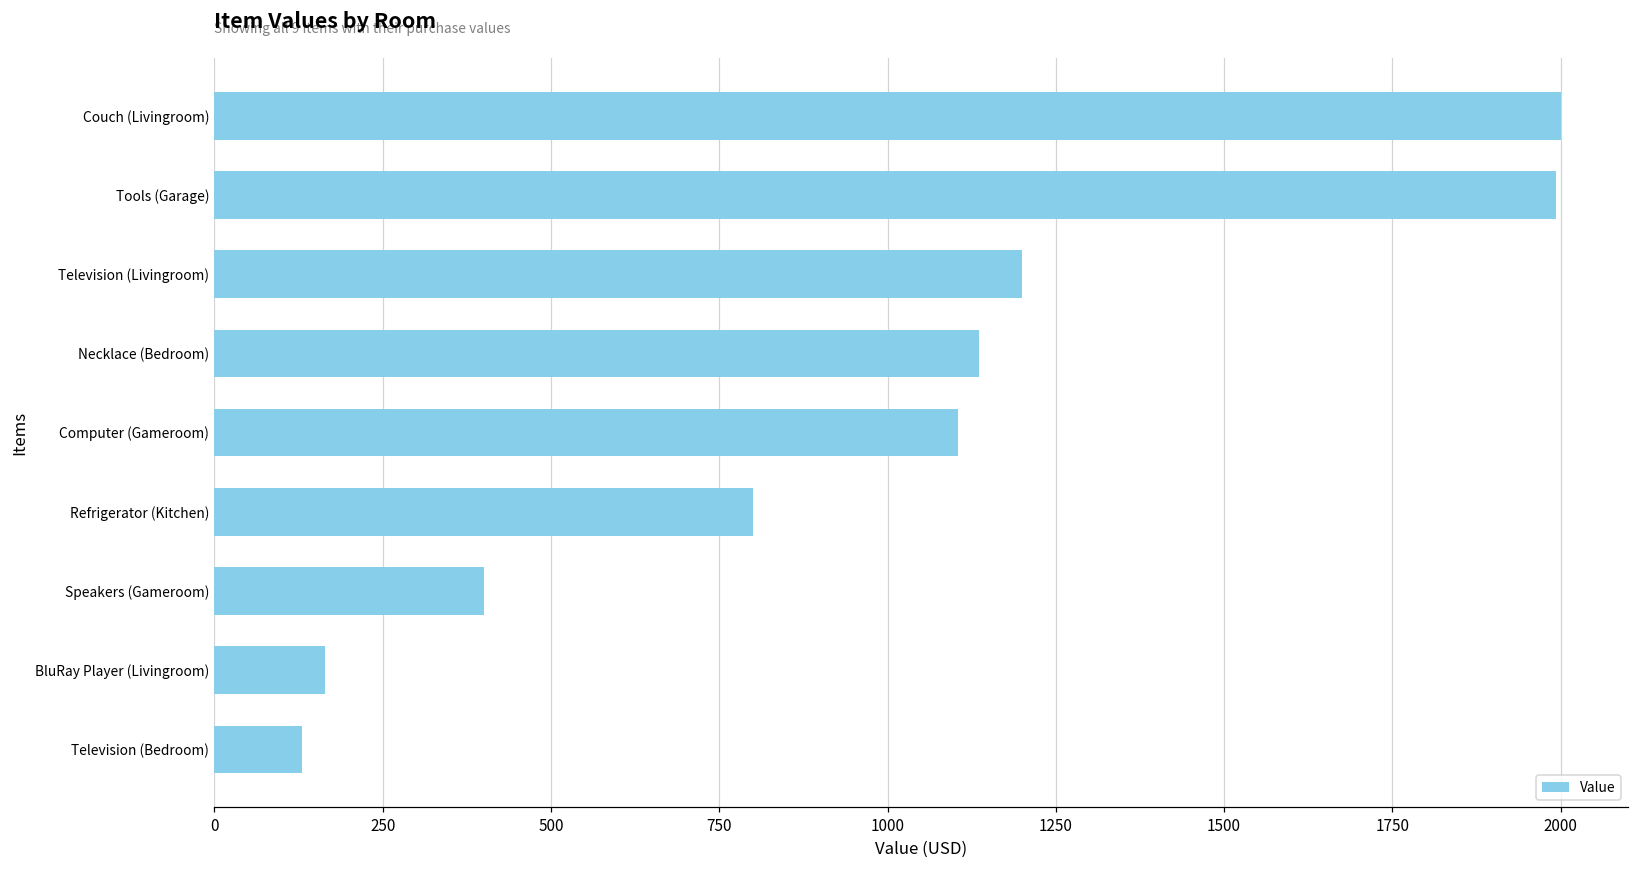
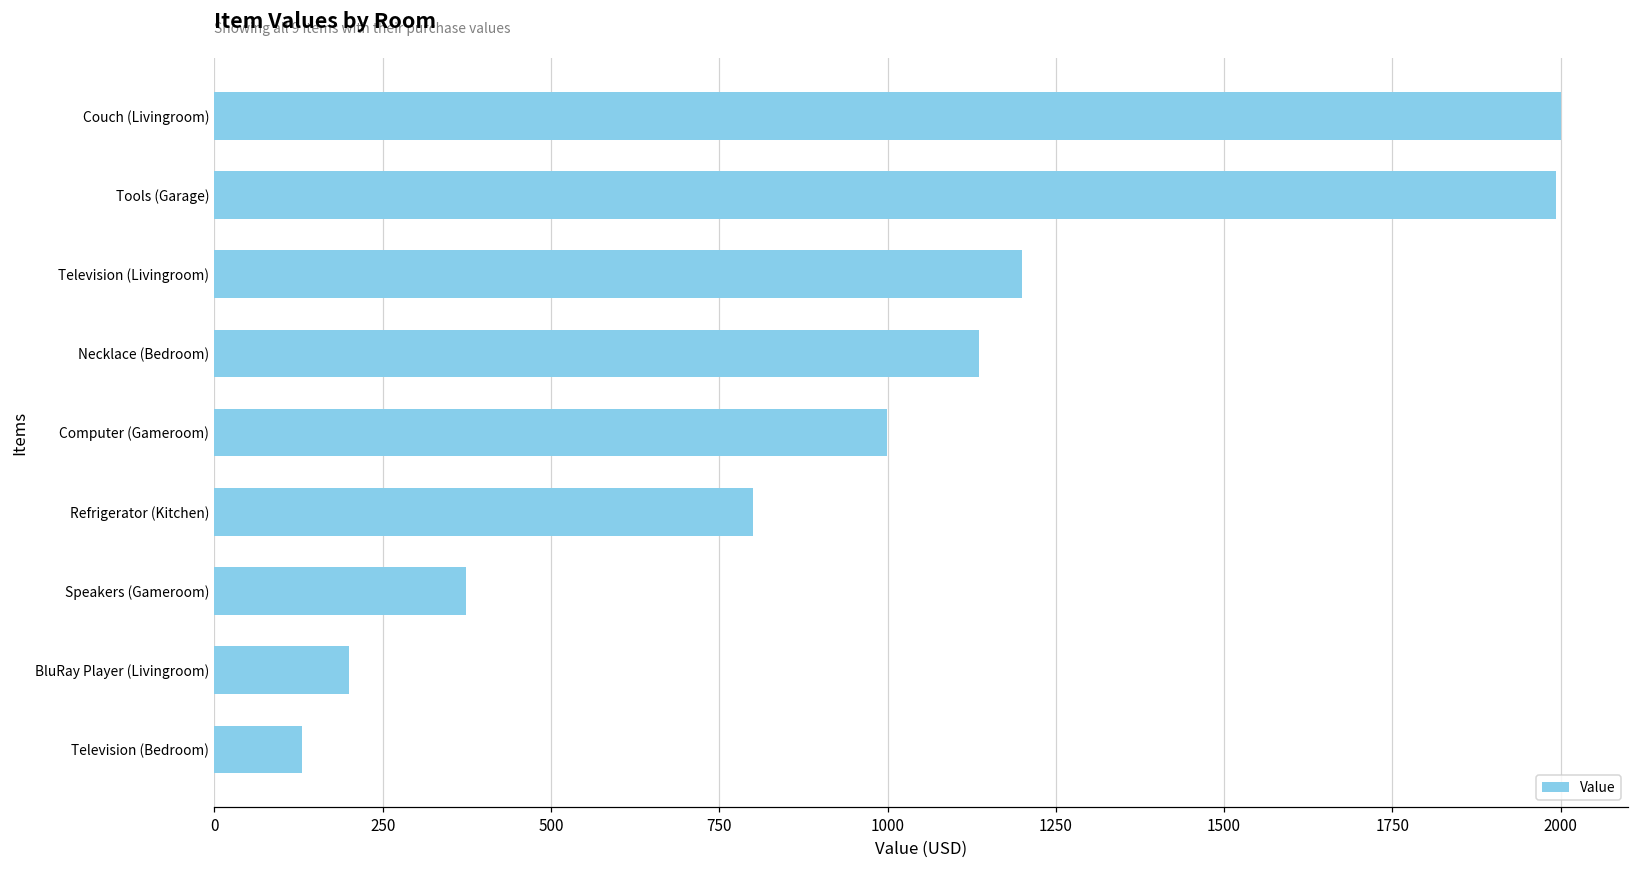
Computer (Gameroom): 1100 -> 1000
Speakers (Gameroom): 400 -> 370
BluRay Player (Livingroom): 160 -> 200
